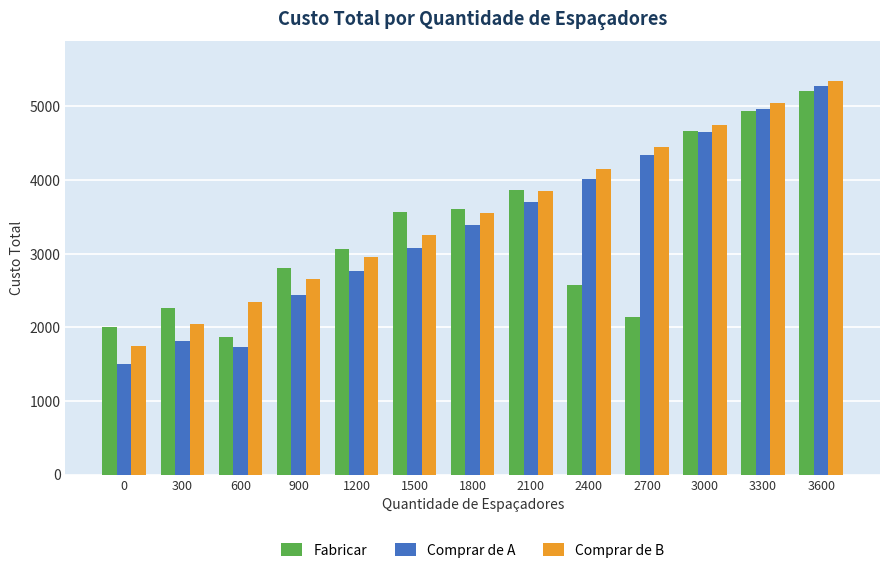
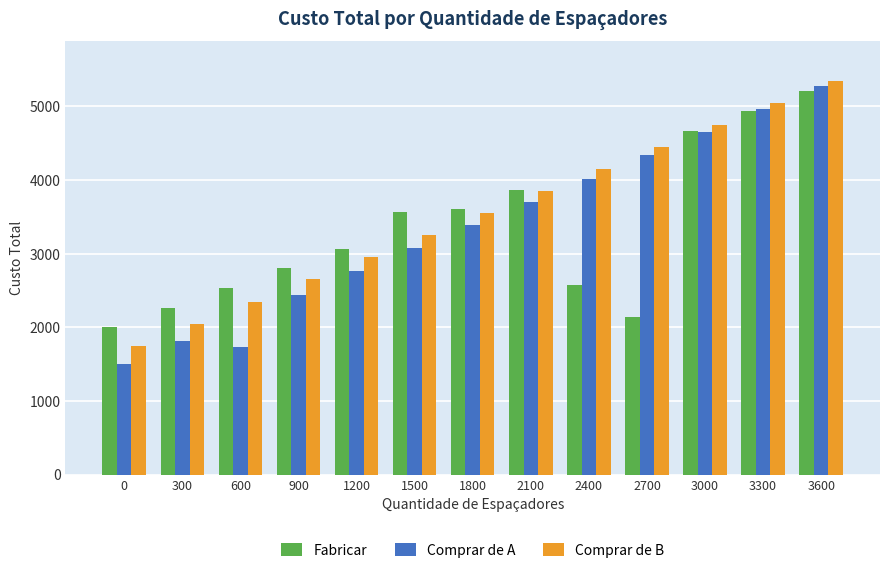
Fabricar, 600: 1900 -> 2500
